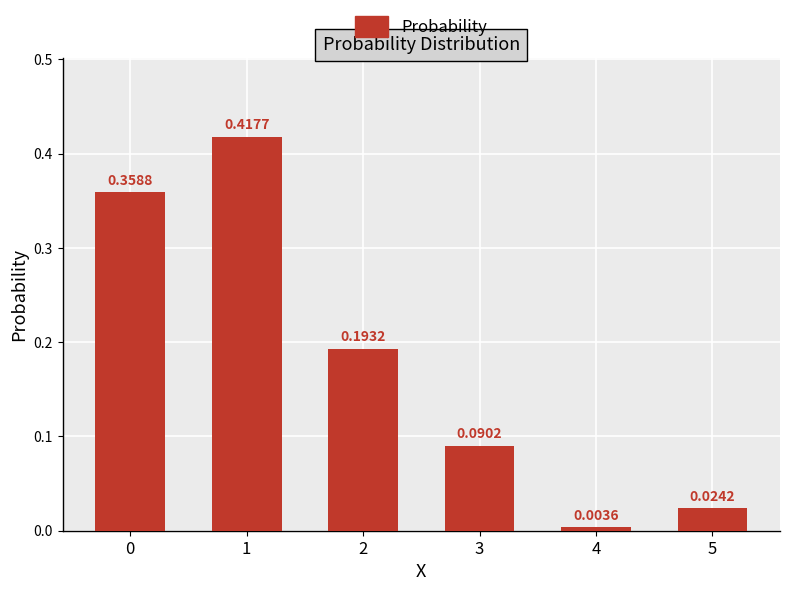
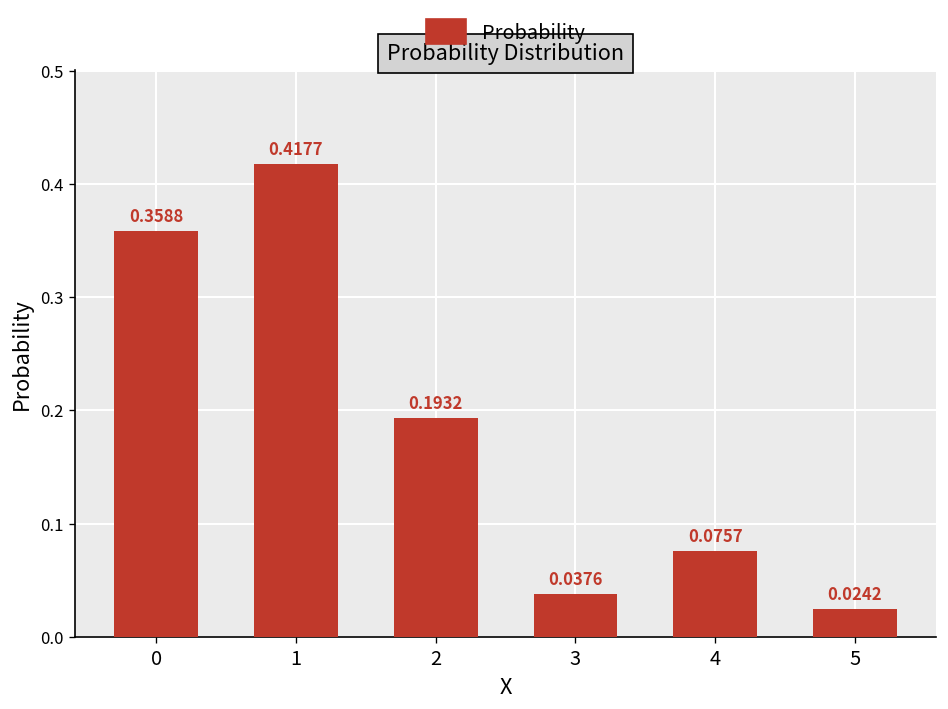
3: 0.0902 -> 0.0376
4: 0.0036 -> 0.0757
